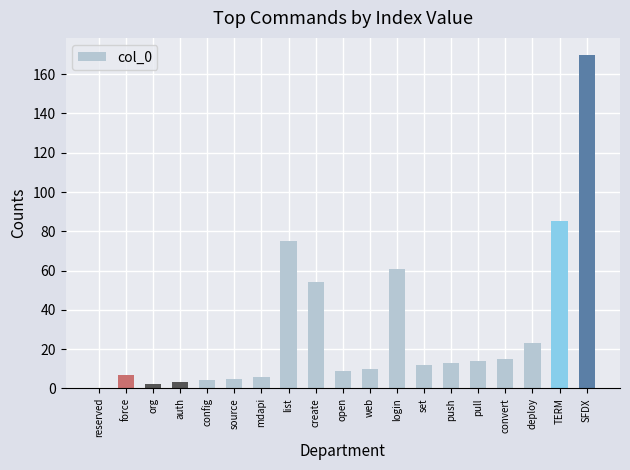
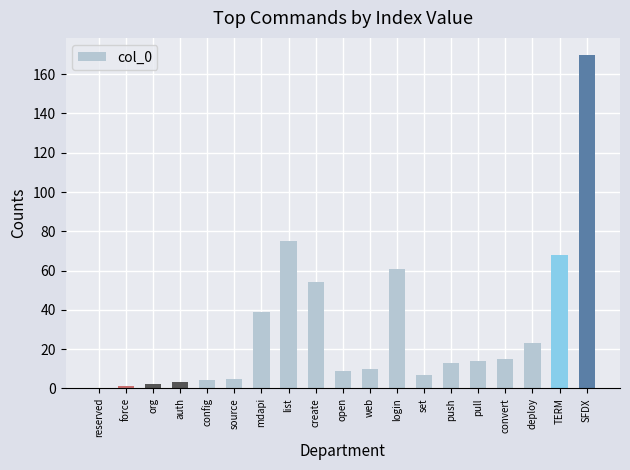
force: 7 -> 1
mdapi: 6 -> 39
set: 12 -> 7
TERM: 85 -> 68
